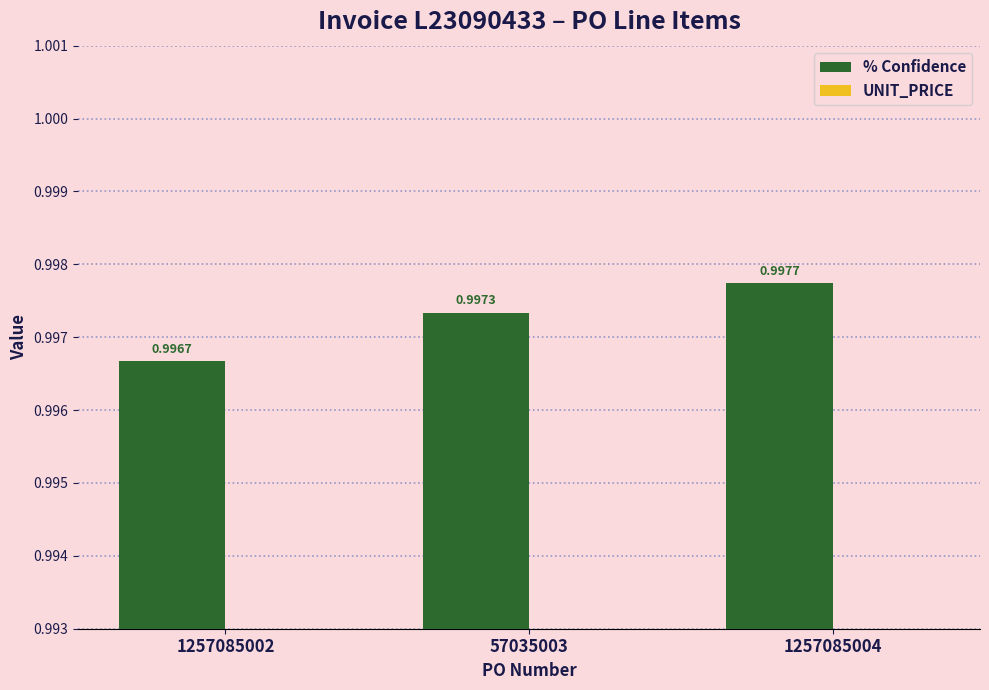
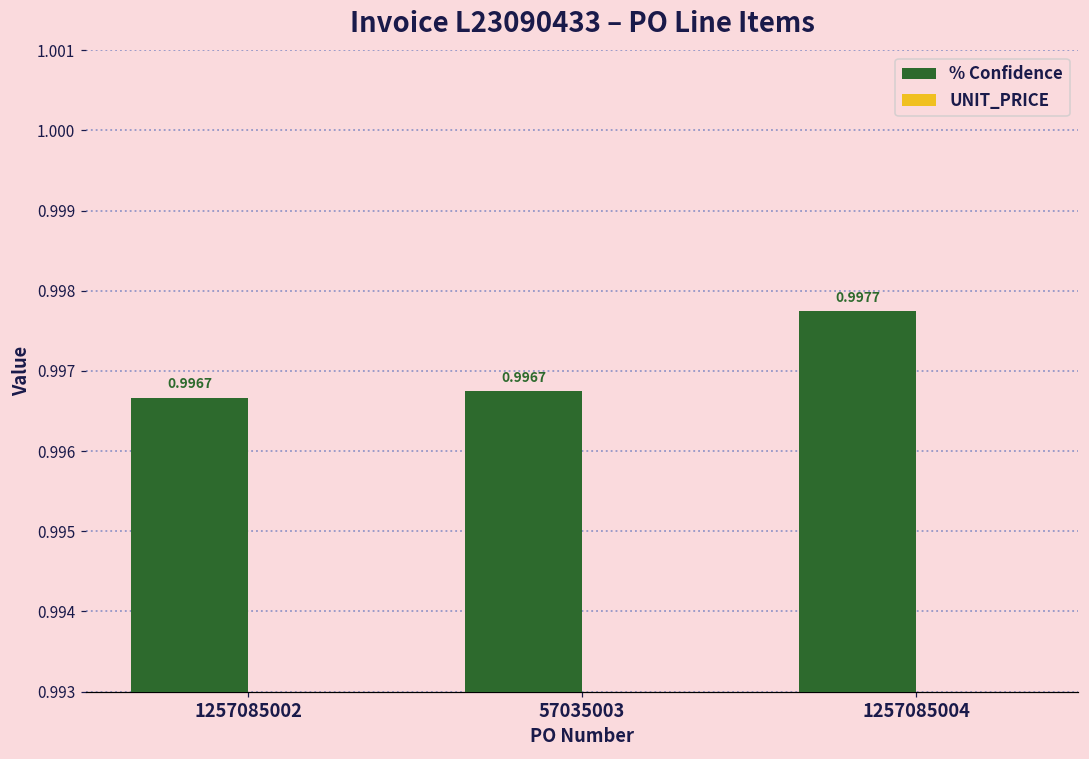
% Confidence, 57035003: 0.9973 -> 0.9967
